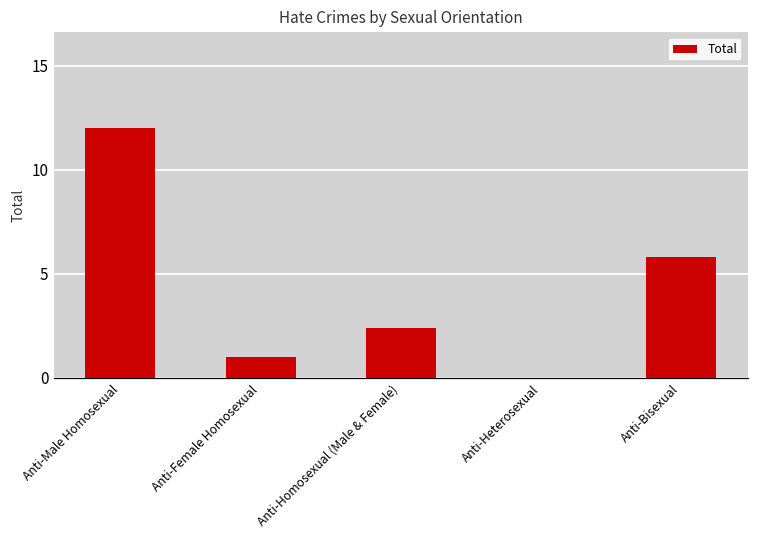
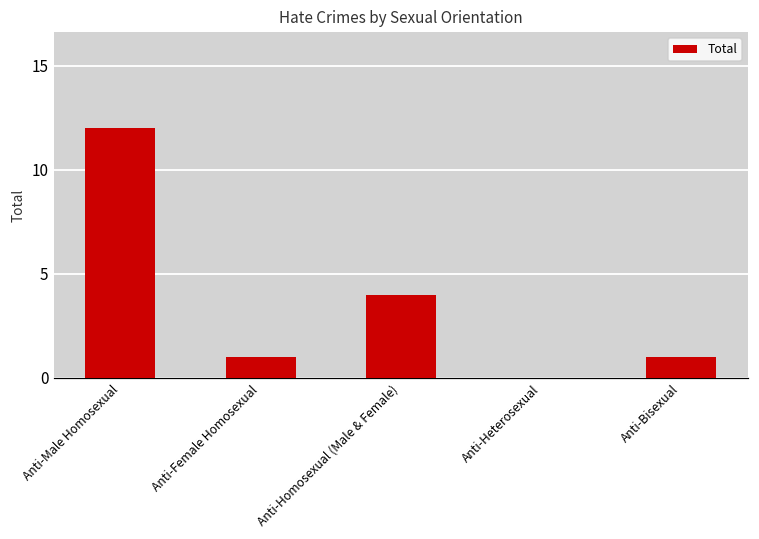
Anti-Homosexual (Male & Female): 2.4 -> 4.0
Anti-Bisexual: 5.8 -> 1.0
